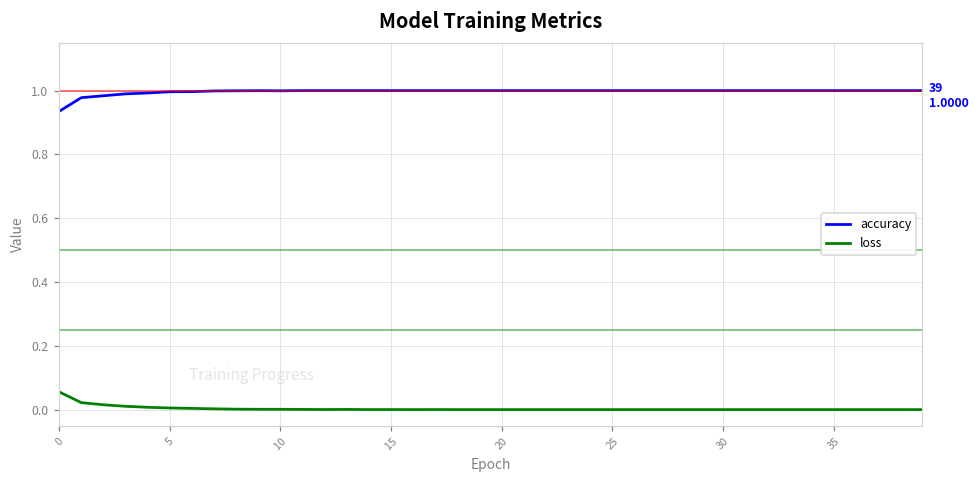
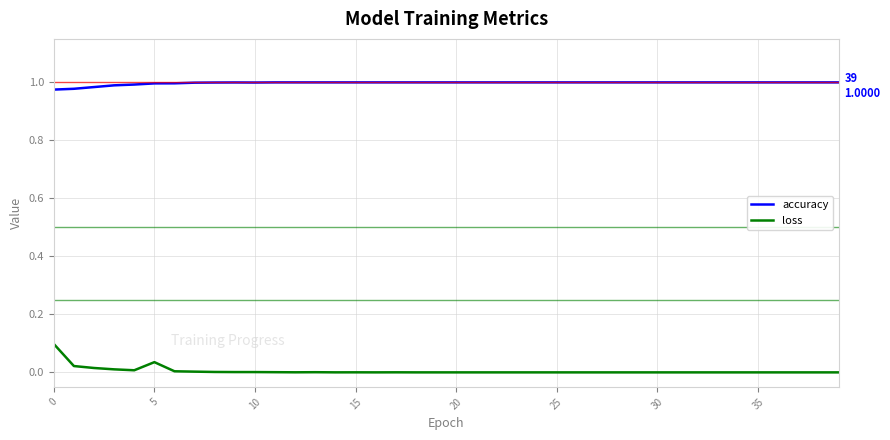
accuracy, 0: 0.94 -> 0.98
loss, 0: 0.06 -> 0.10
loss, 5: 0.01 -> 0.04
